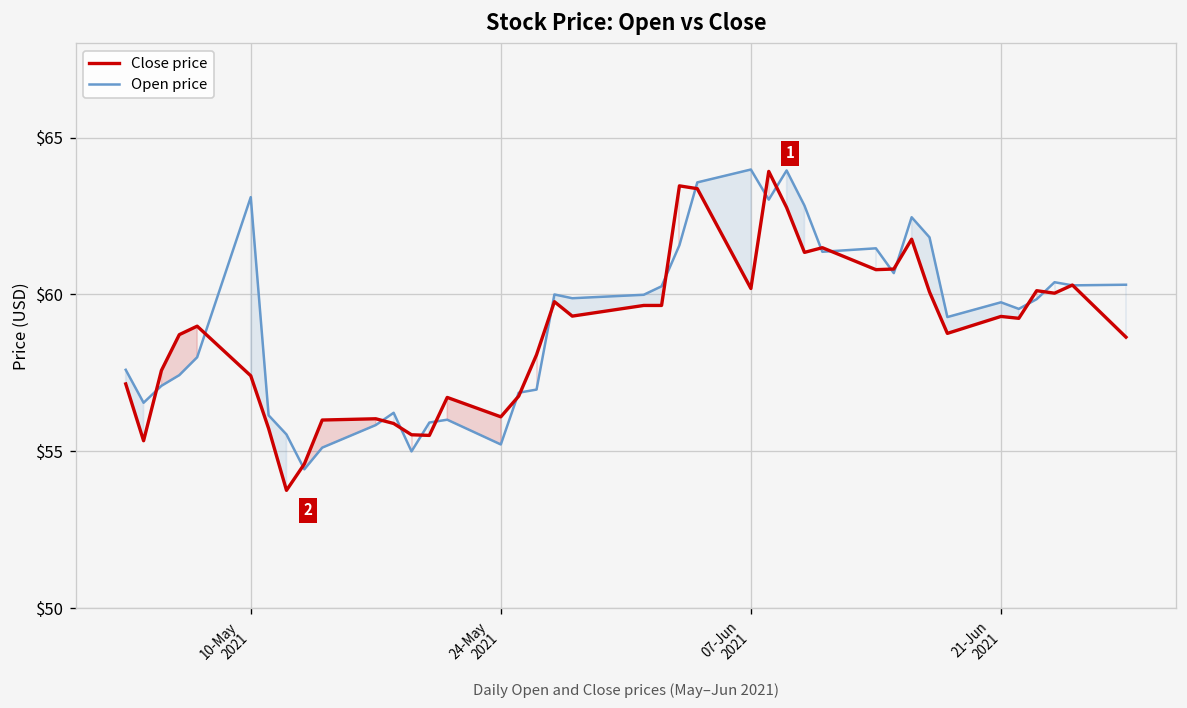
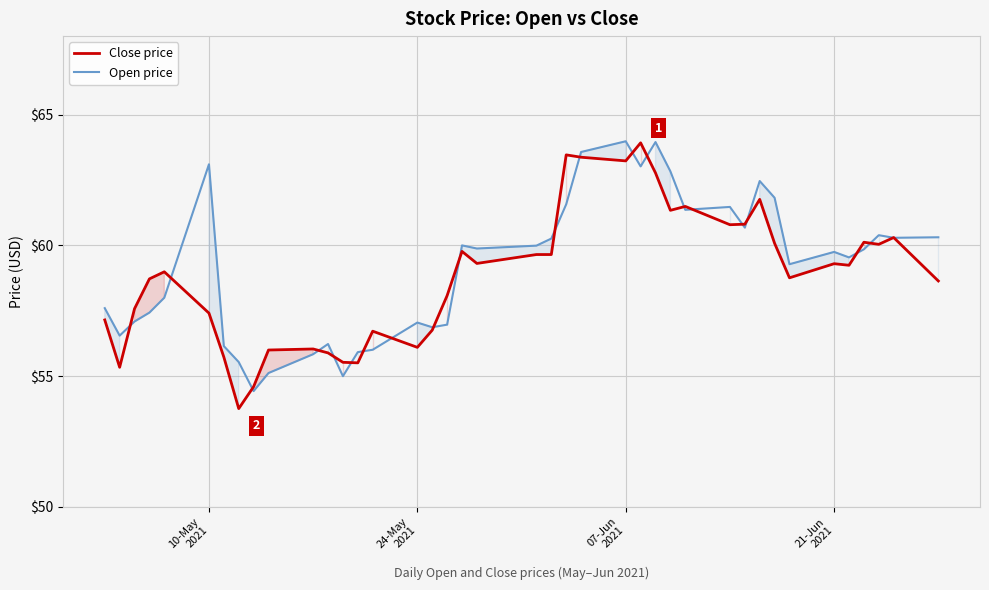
Open price, 24-May 2021: $55.2 -> $57.0
Close price, 07-Jun 2021: $60.2 -> $63.2
